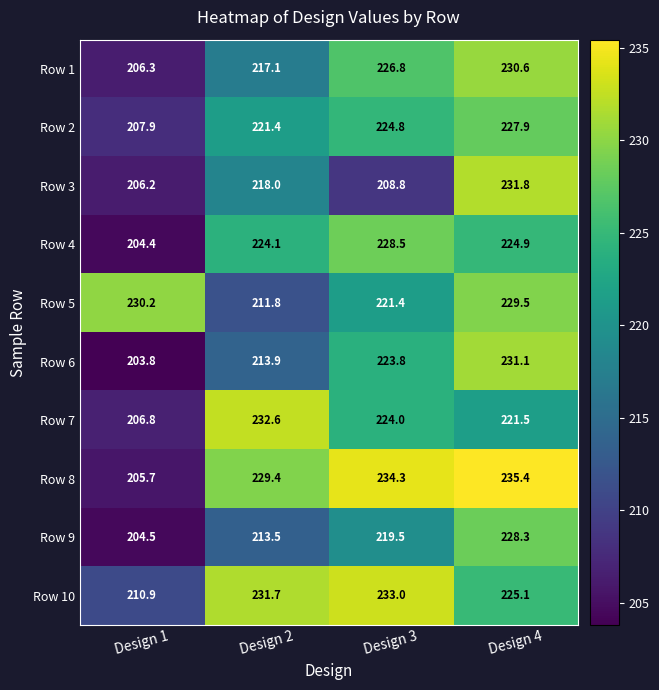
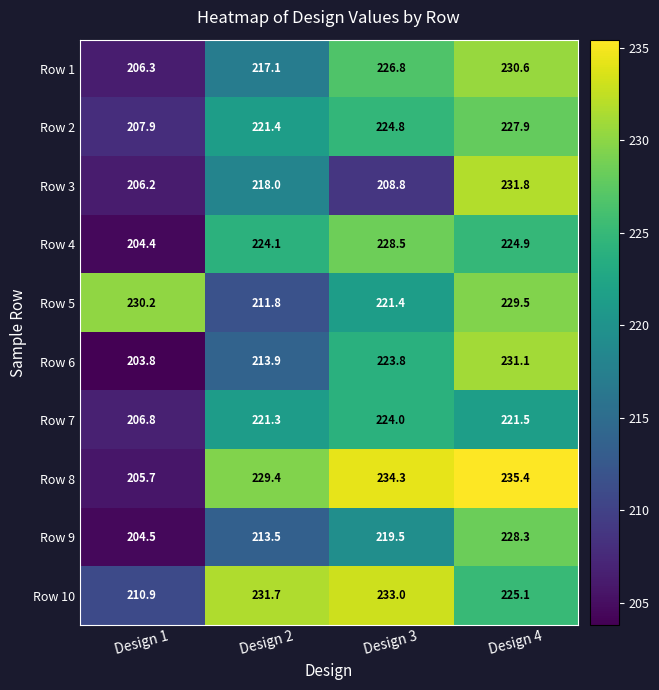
Row 7, Design 2: 232.6 -> 221.3
